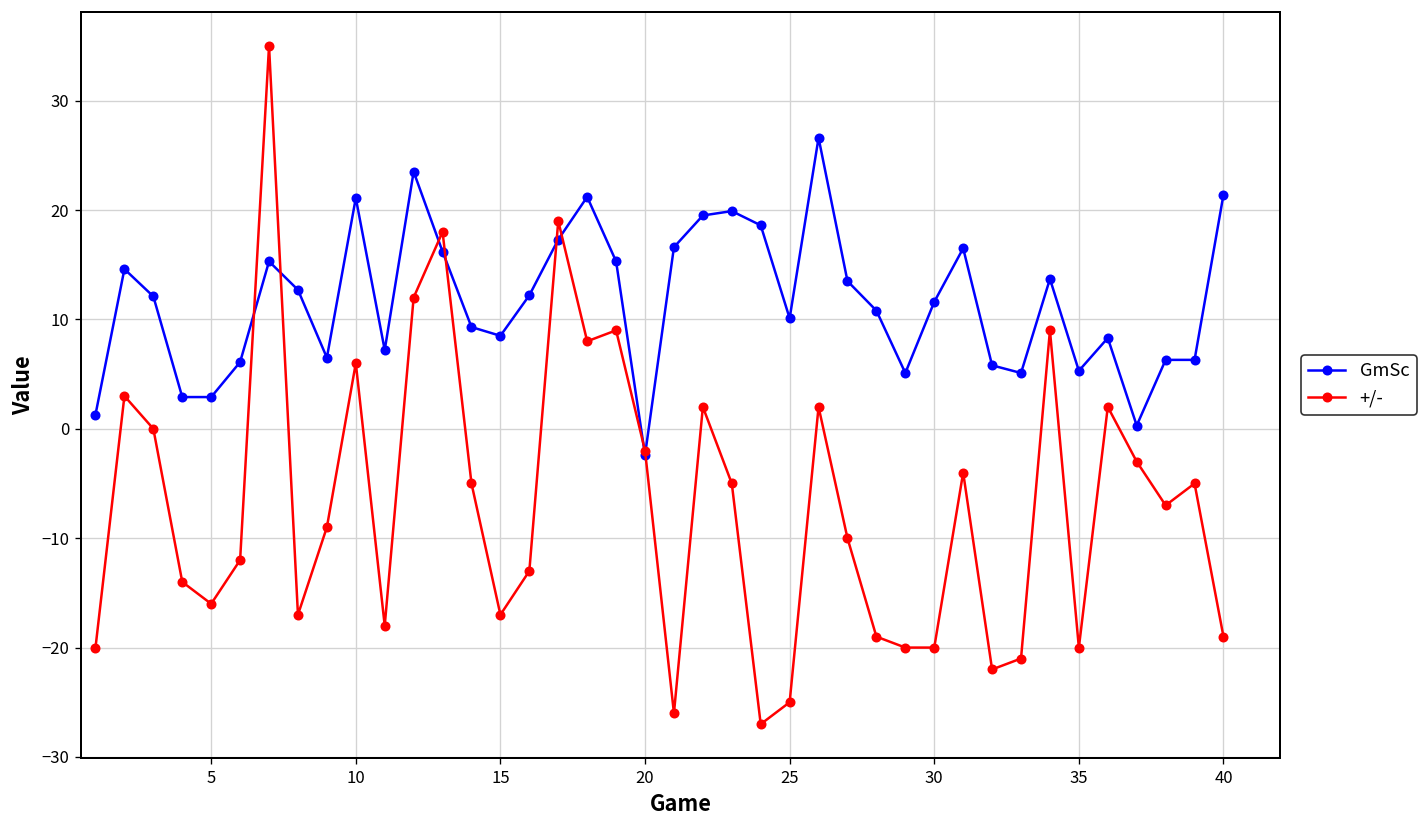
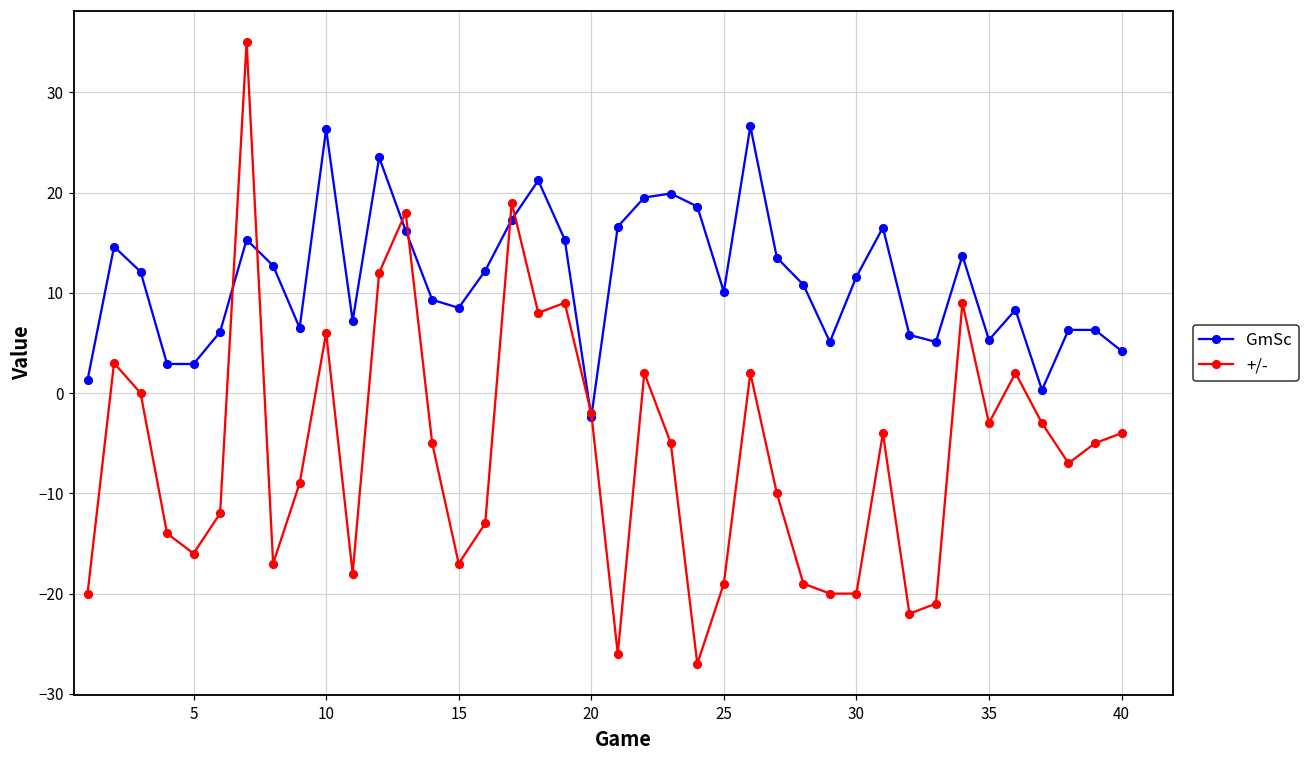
GmSc, 10: 21 -> 26
+/-, 25: -25 -> -19
+/-, 35: -20 -> -3
GmSc, 40: 21 -> 4
+/-, 40: -19 -> -4
